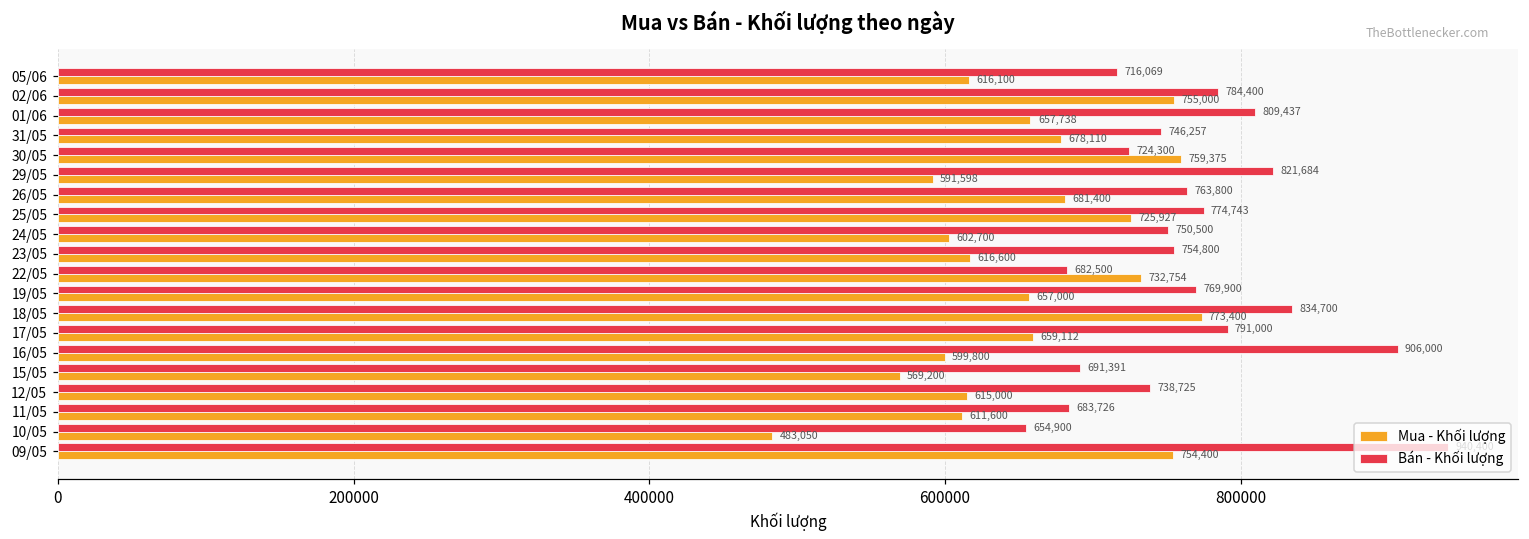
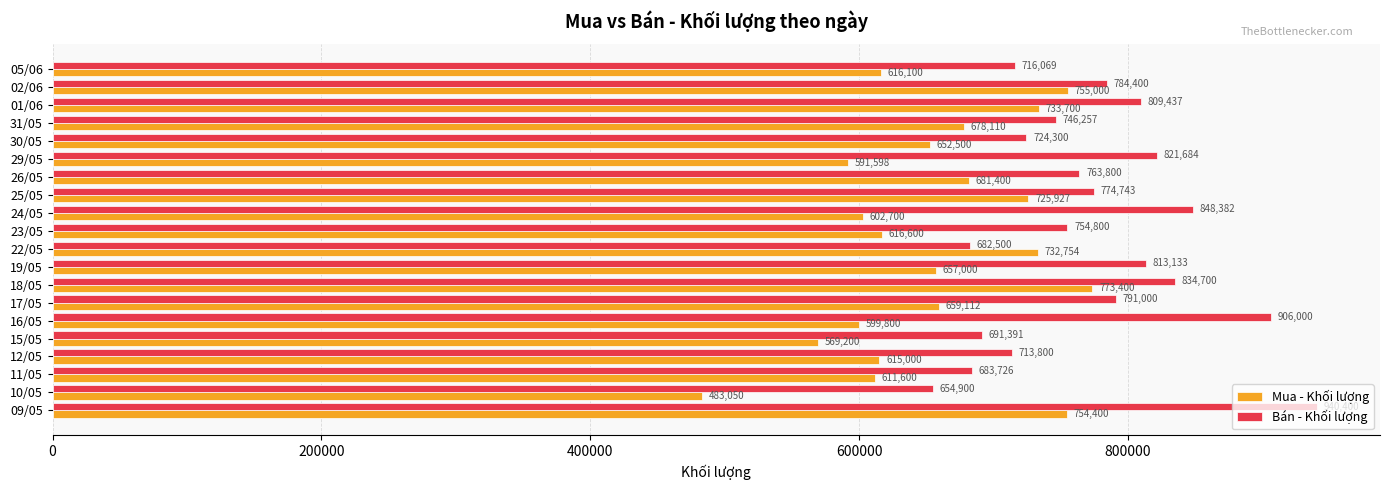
Mua - Khối lượng, 01/06: 657,738 -> 733,700
Mua - Khối lượng, 30/05: 759,375 -> 652,500
Bán - Khối lượng, 24/05: 750,500 -> 848,382
Bán - Khối lượng, 19/05: 769,900 -> 813,133
Bán - Khối lượng, 12/05: 738,725 -> 713,800
